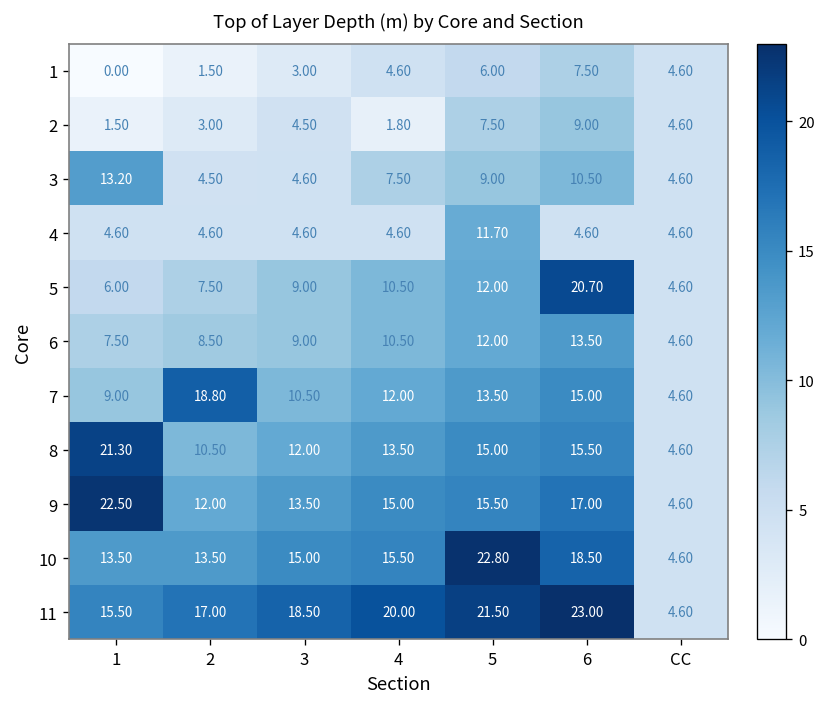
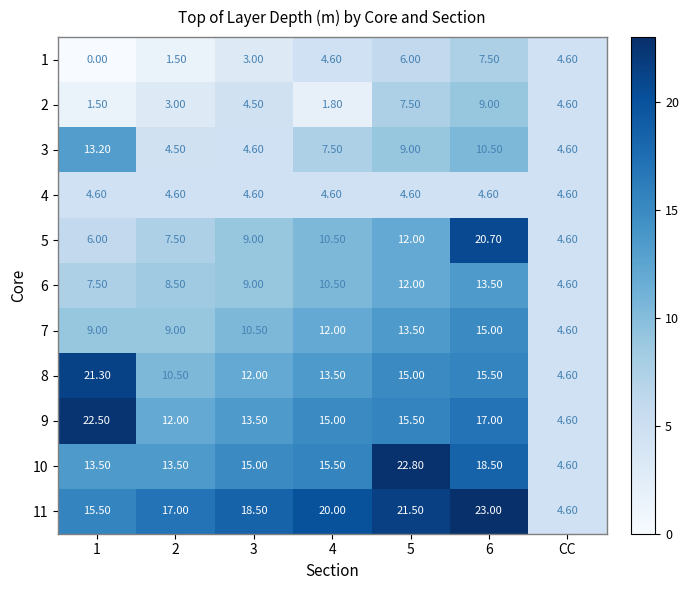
4, 5: 11.70 -> 4.60
7, 2: 18.80 -> 9.00
